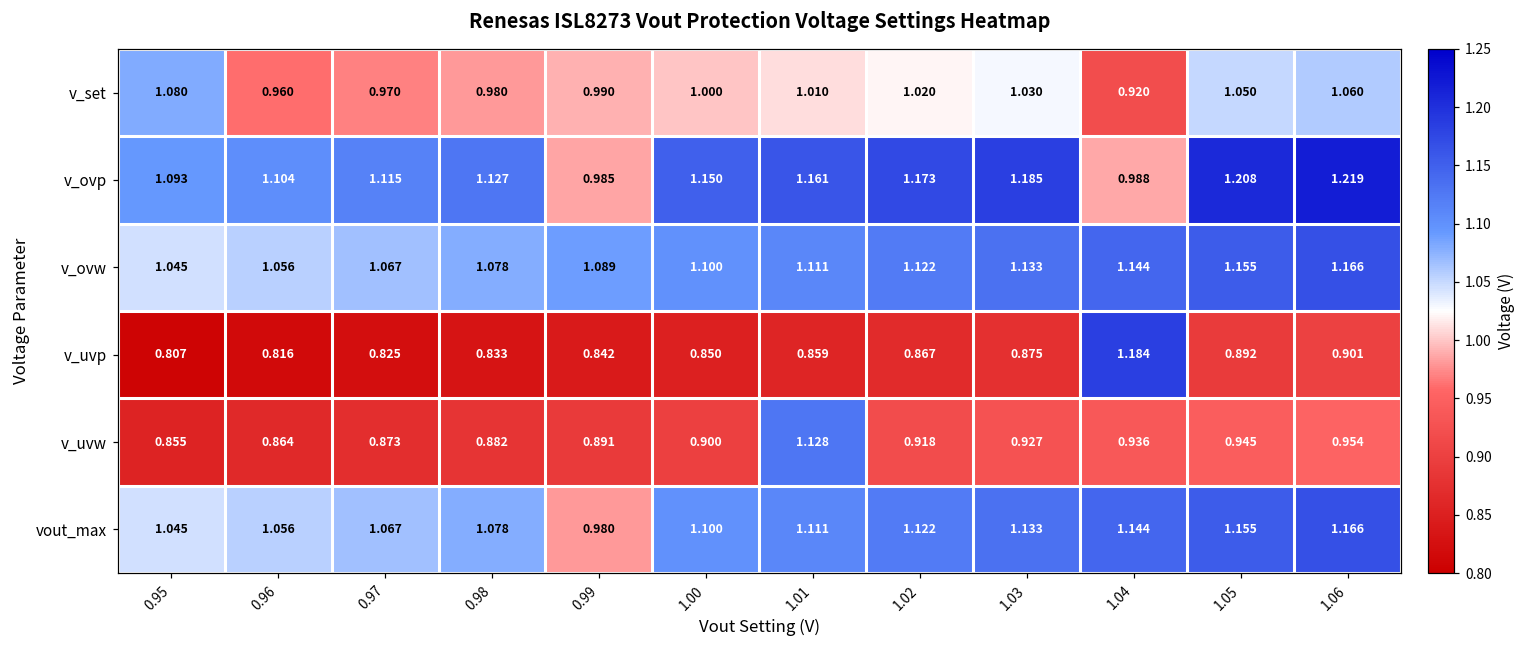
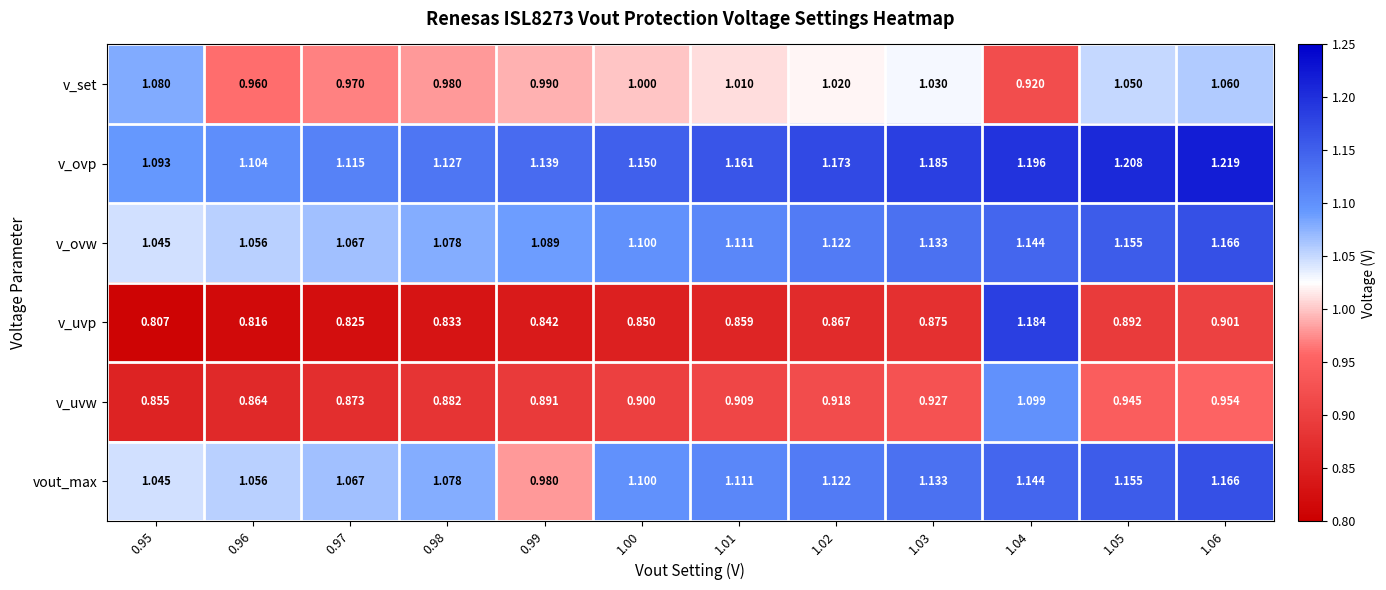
v_ovp, 0.99: 0.985 -> 1.139
v_ovp, 1.04: 0.988 -> 1.196
v_uvw, 1.01: 1.128 -> 0.909
v_uvw, 1.04: 0.936 -> 1.099
